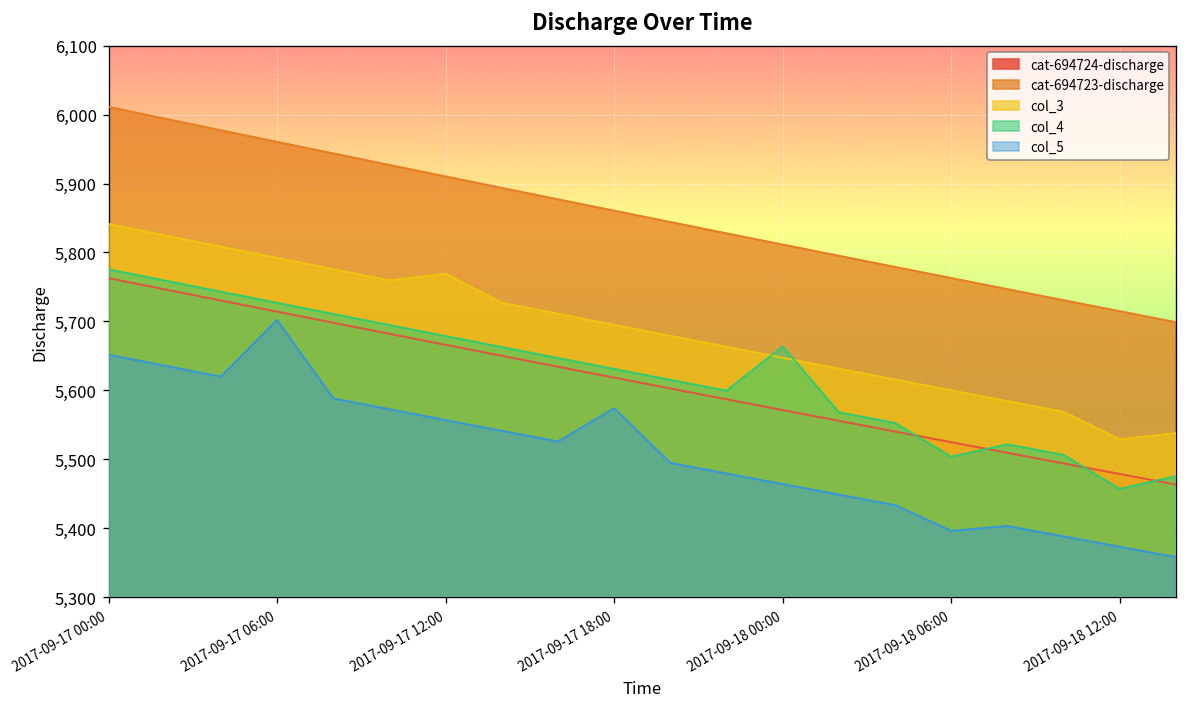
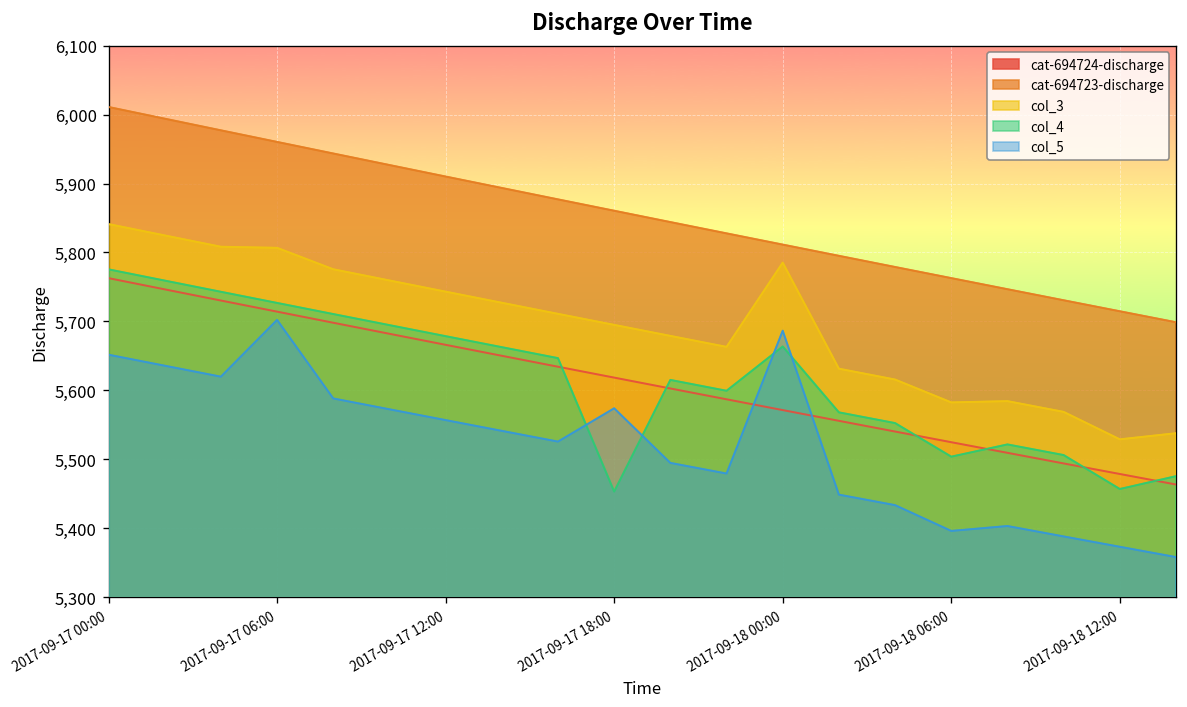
col_3, 2017-09-17 06:00: 5,790 -> 5,810
col_3, 2017-09-17 12:00: 5,770 -> 5,740
col_4, 2017-09-17 18:00: 5,630 -> 5,450
col_3, 2017-09-18 00:00: 5,650 -> 5,790
col_5, 2017-09-18 00:00: 5,460 -> 5,690
col_3, 2017-09-18 06:00: 5,600 -> 5,580
